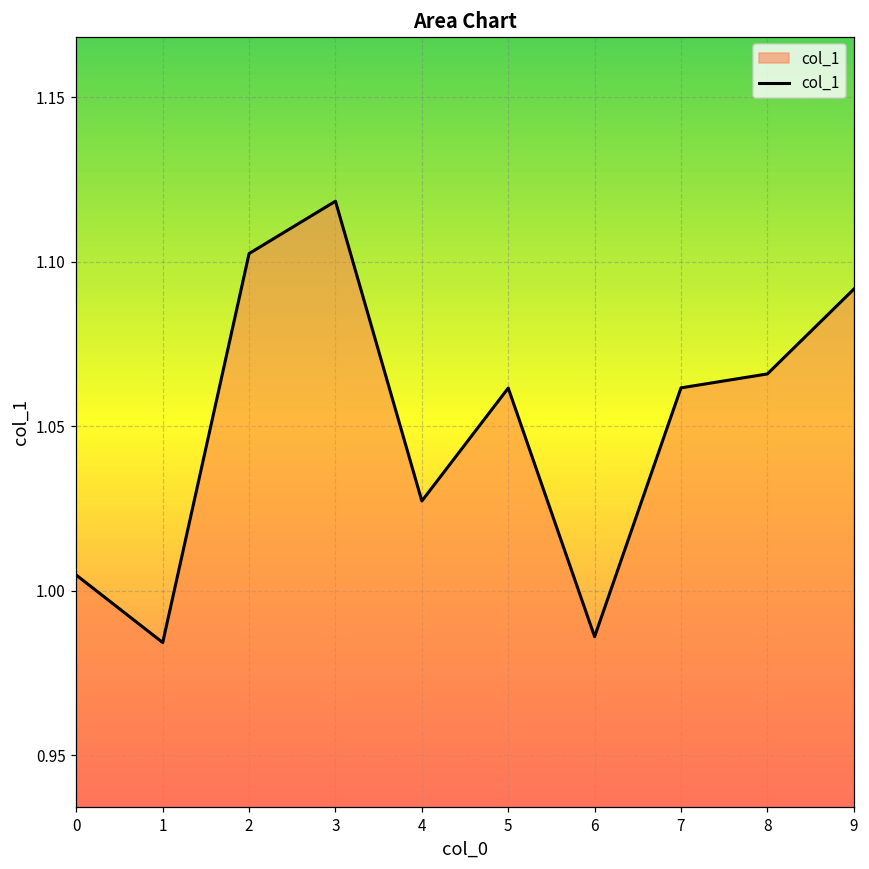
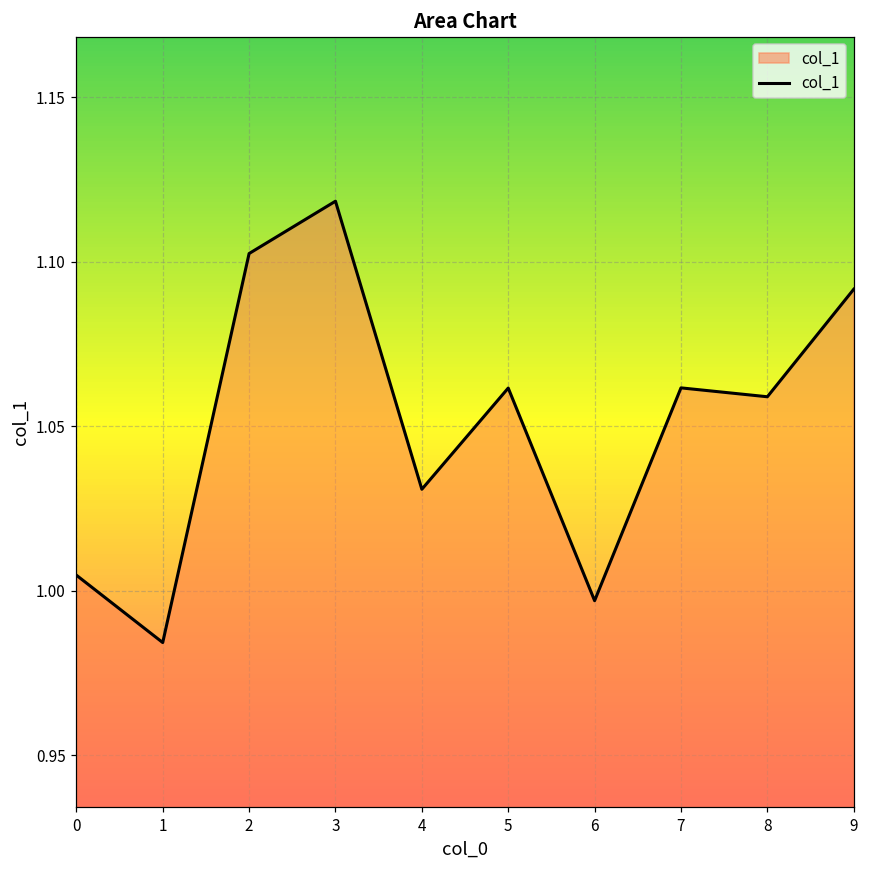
4: 1.027 -> 1.031
6: 0.986 -> 0.997
8: 1.066 -> 1.059
